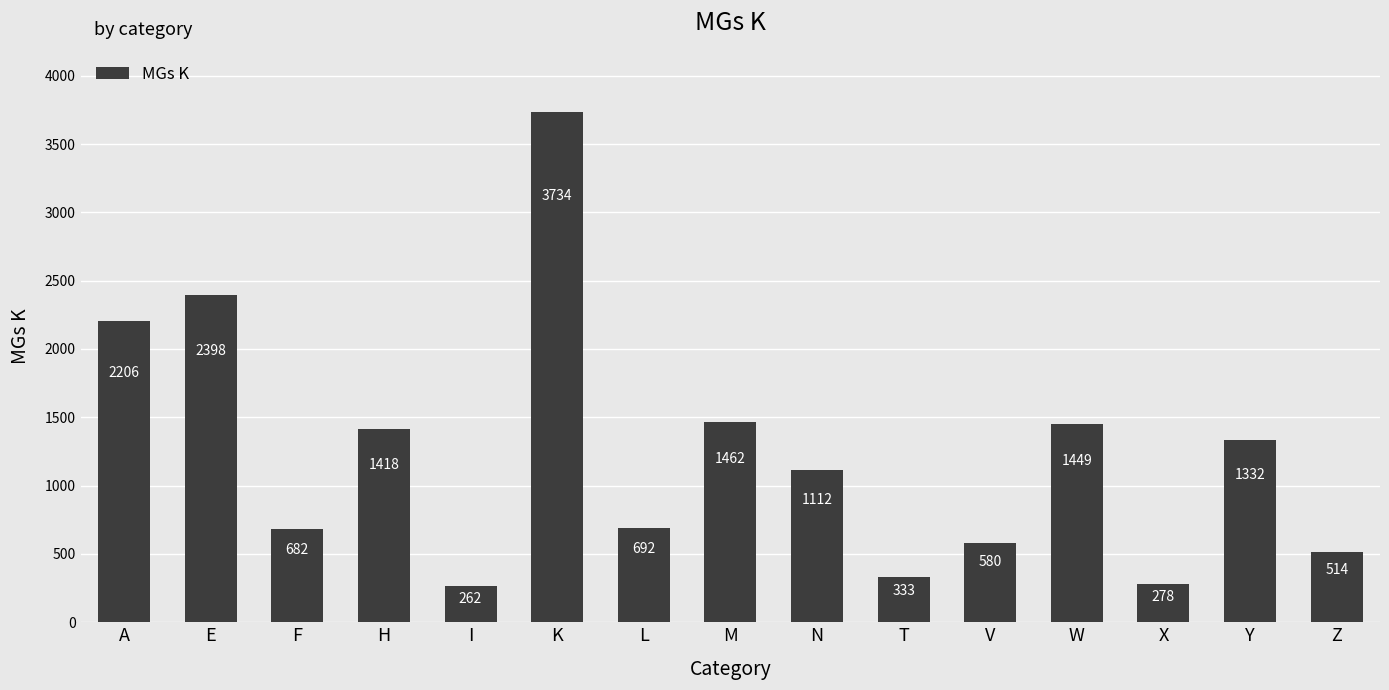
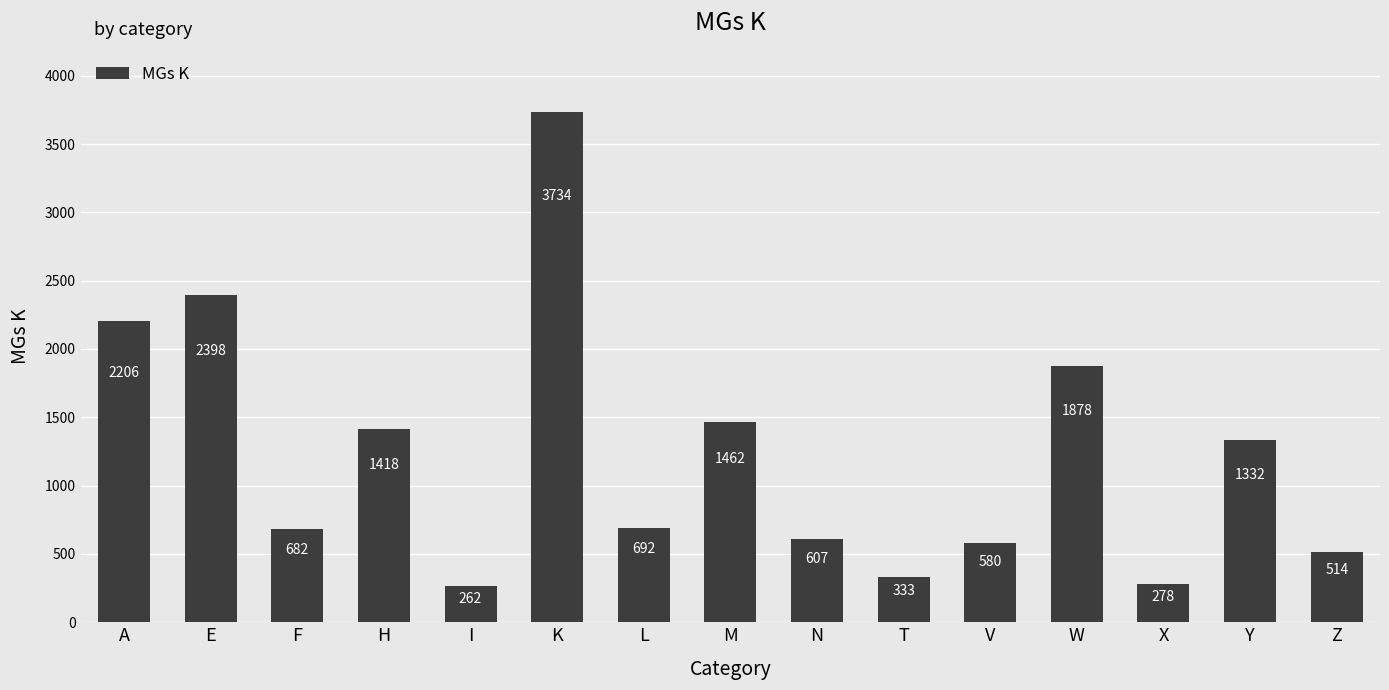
N: 1112 -> 607
W: 1449 -> 1878
